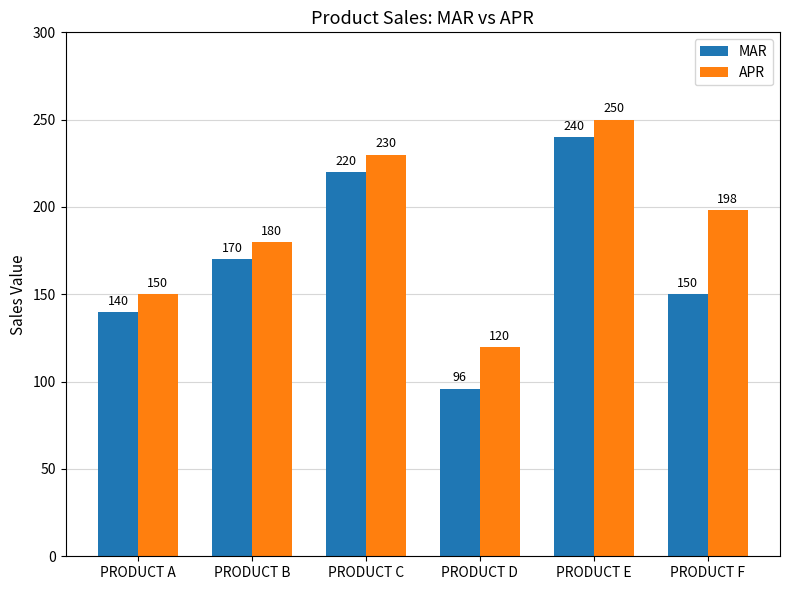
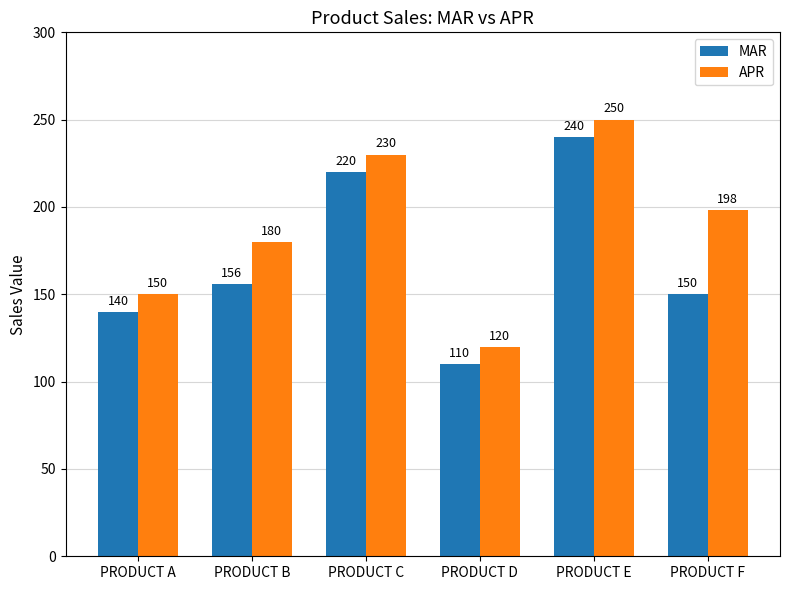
MAR, PRODUCT B: 170 -> 156
MAR, PRODUCT D: 96 -> 110
